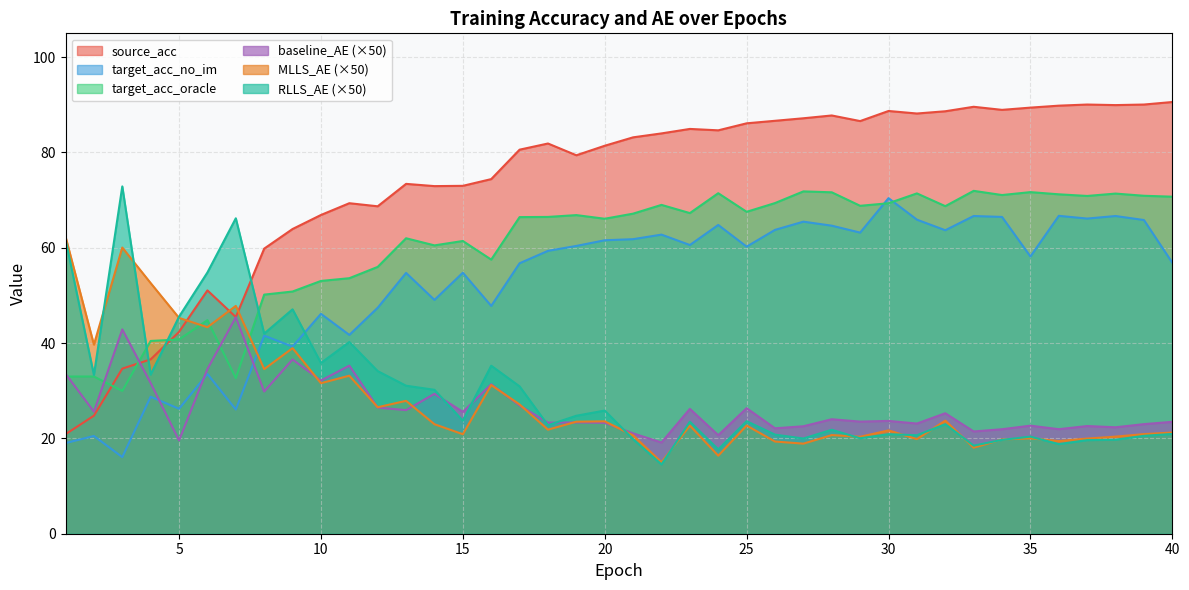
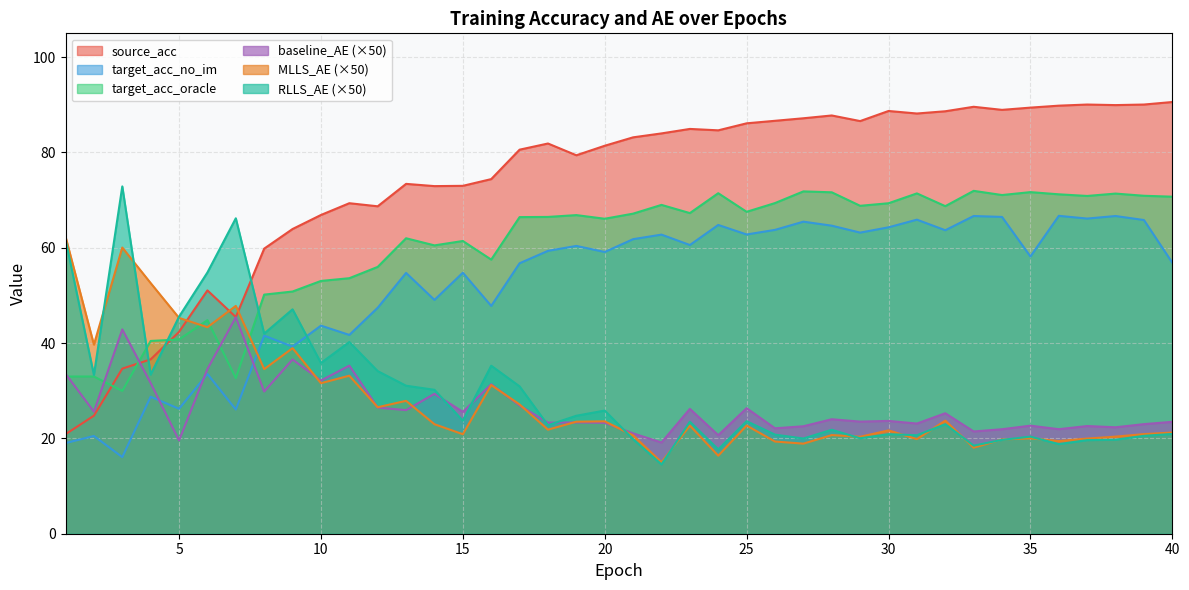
target_acc_no_im, 10: 46 -> 44
target_acc_no_im, 20: 62 -> 59
target_acc_no_im, 25: 60 -> 63
target_acc_no_im, 30: 70 -> 64
